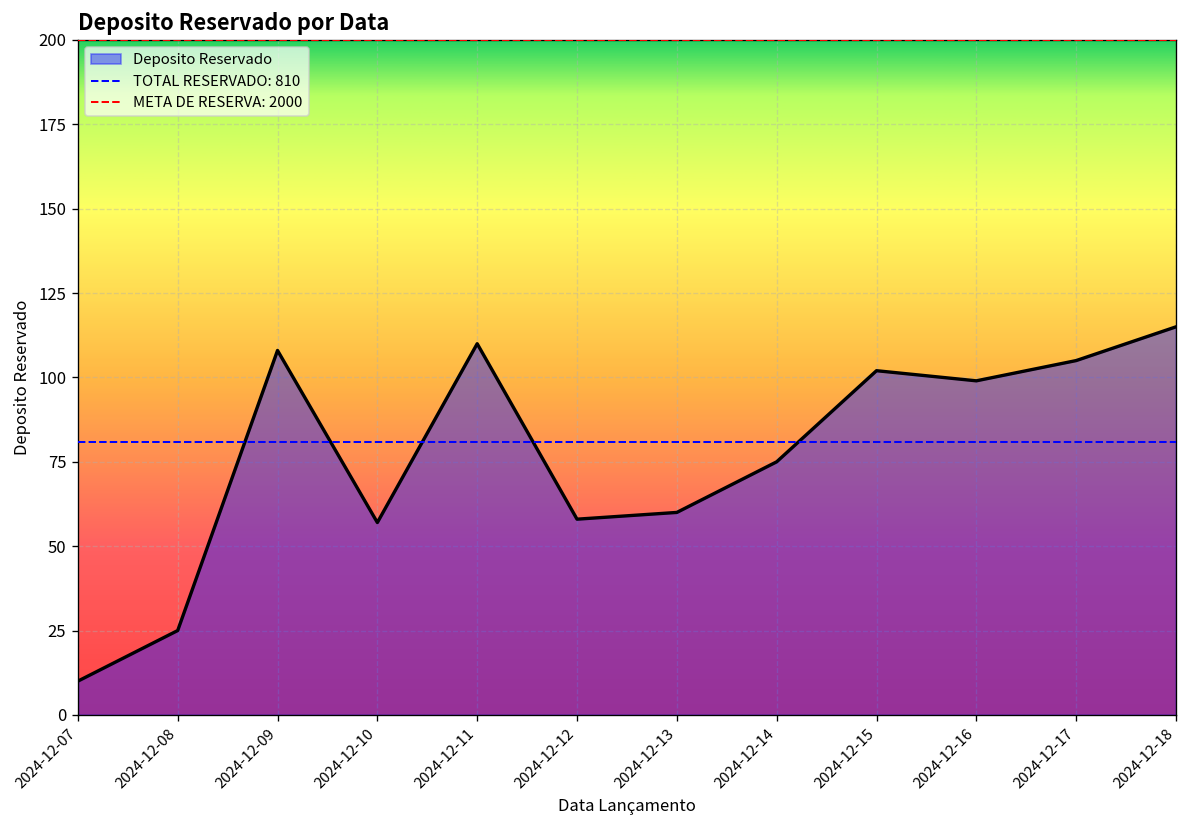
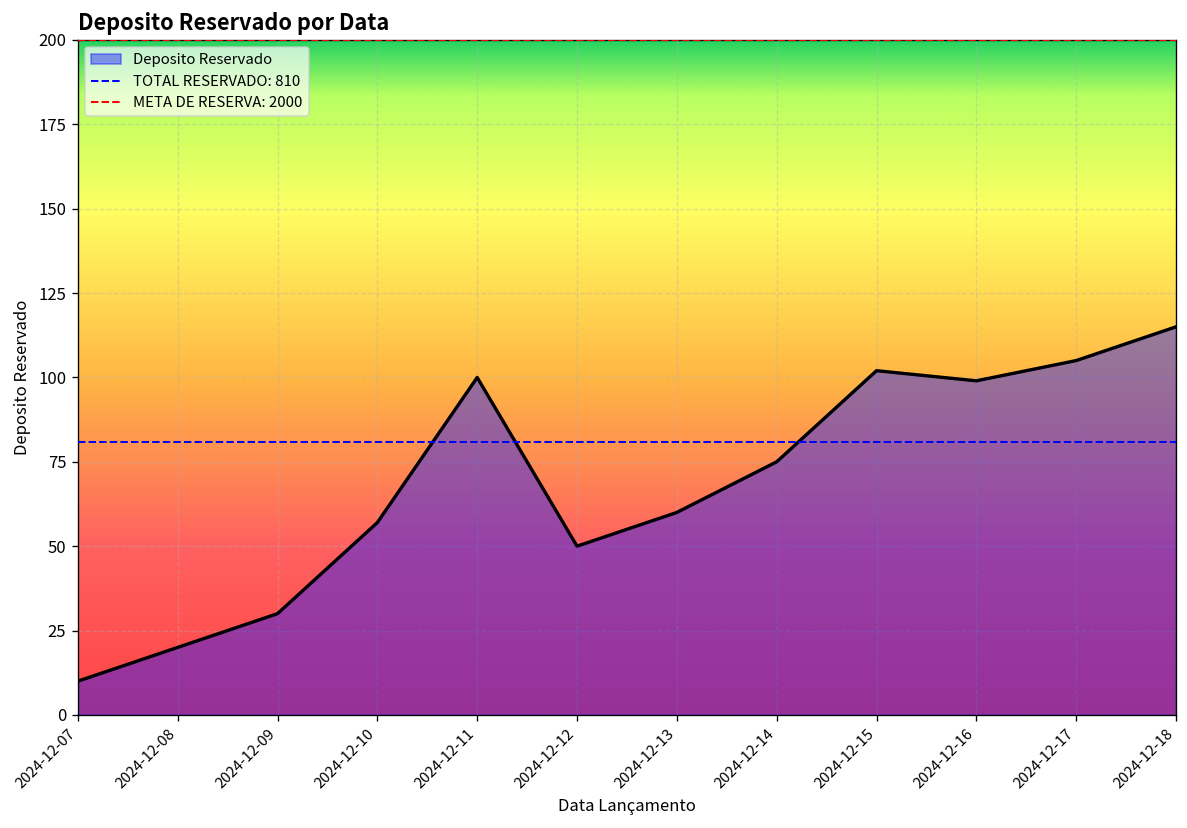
2024-12-08: 25 -> 20
2024-12-09: 108 -> 30
2024-12-11: 110 -> 100
2024-12-12: 58 -> 50
